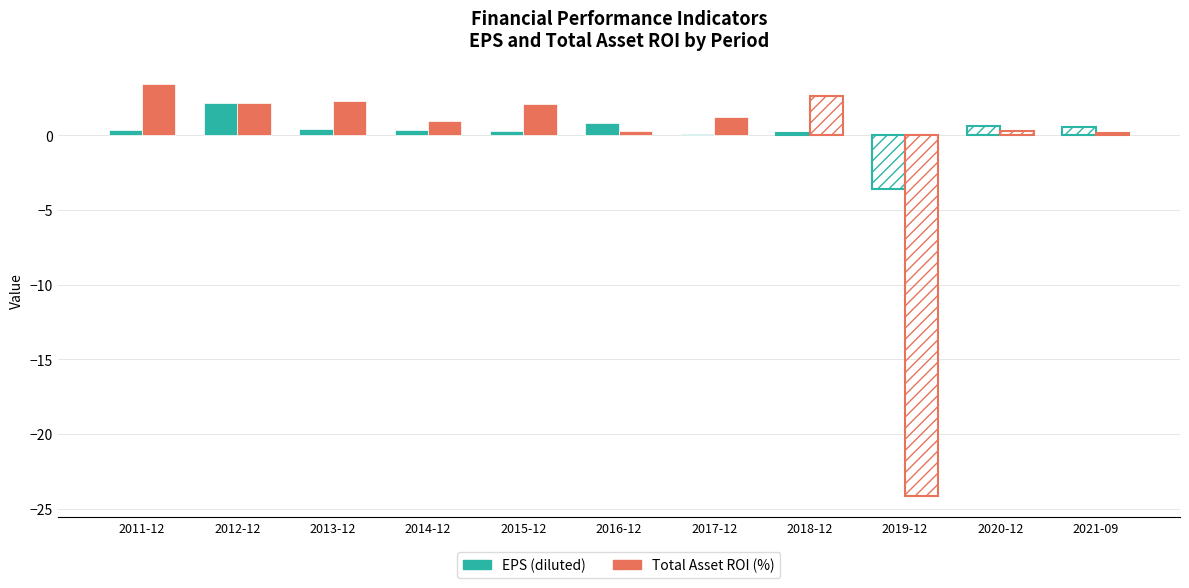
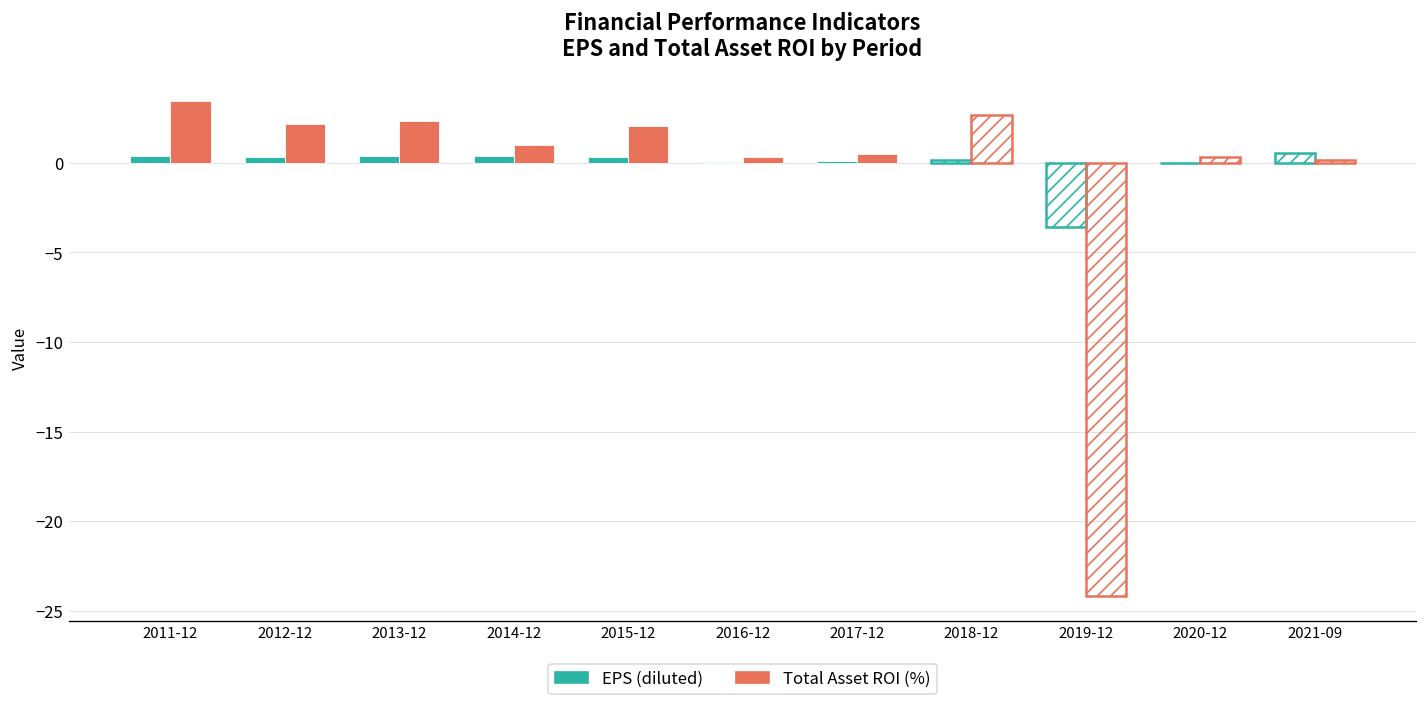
EPS (diluted), 2012-12: 2.2 -> 0.3
EPS (diluted), 2016-12: 0.9 -> 0.1
Total Asset ROI (%), 2017-12: 1.2 -> 0.5
EPS (diluted), 2020-12: 0.6 -> 0.0
